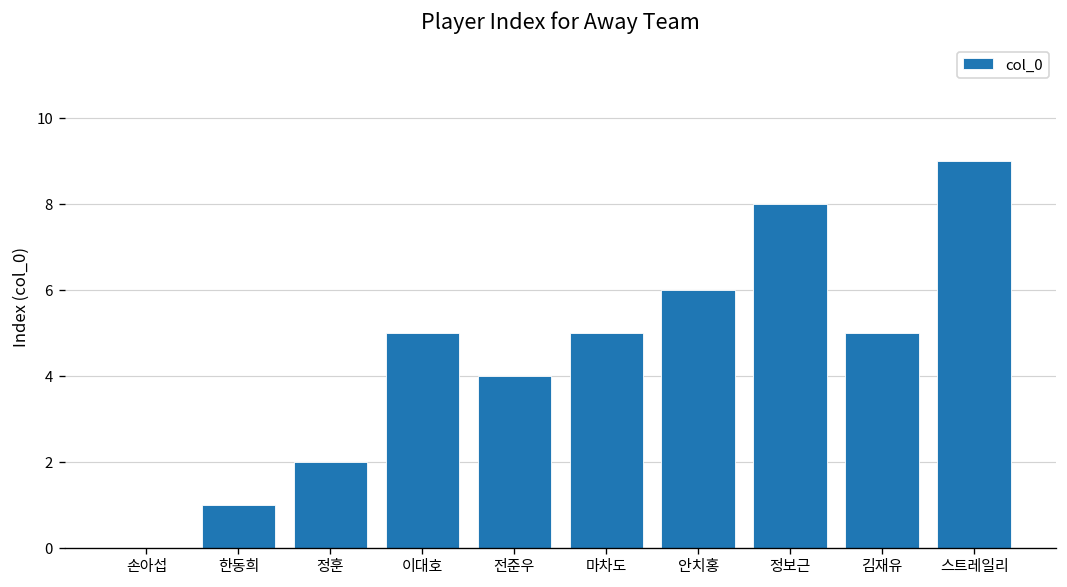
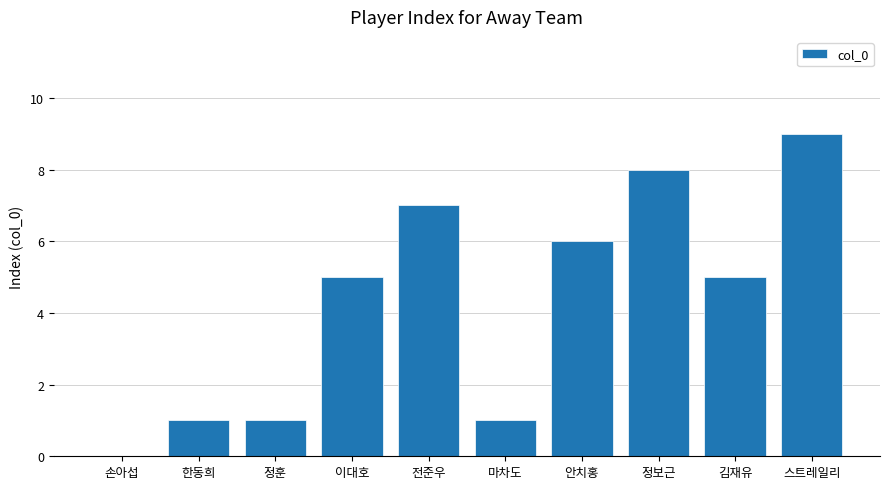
정훈: 2 -> 1
전준우: 4 -> 7
마차도: 5 -> 1
